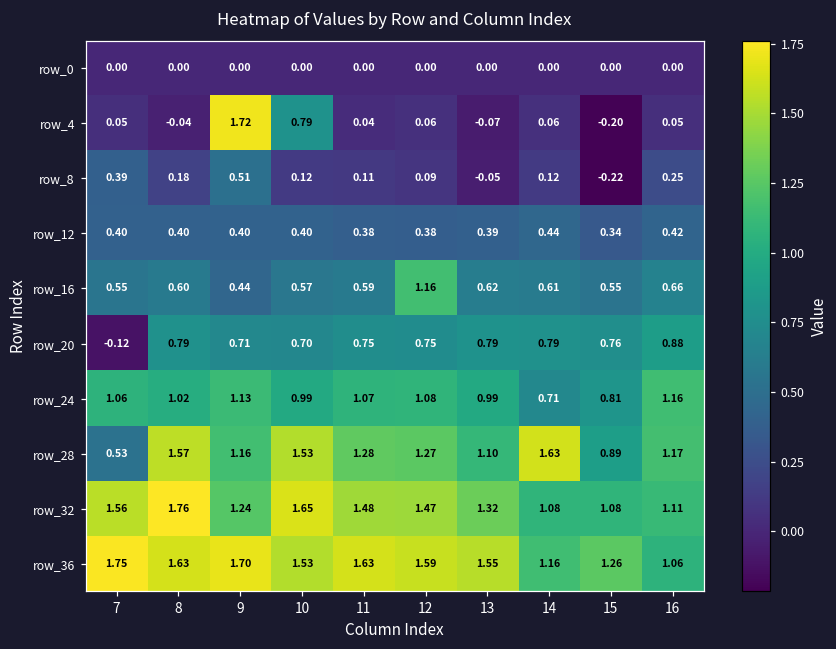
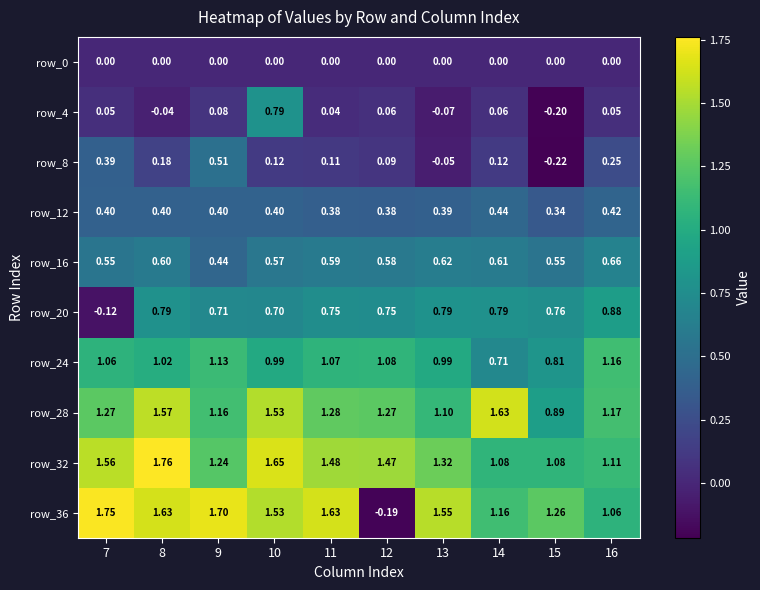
row_4, 9: 1.72 -> 0.08
row_16, 12: 1.16 -> 0.58
row_28, 7: 0.53 -> 1.27
row_36, 12: 1.59 -> -0.19
